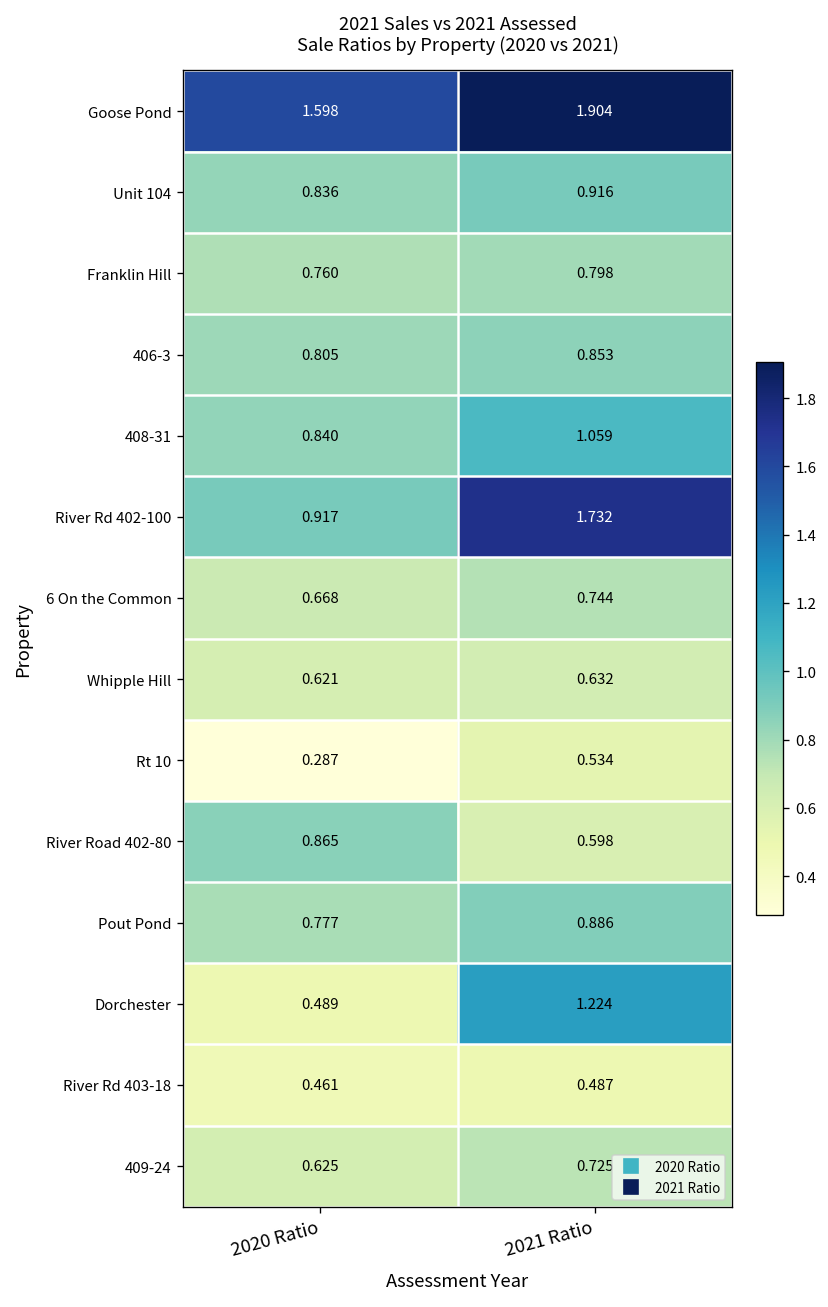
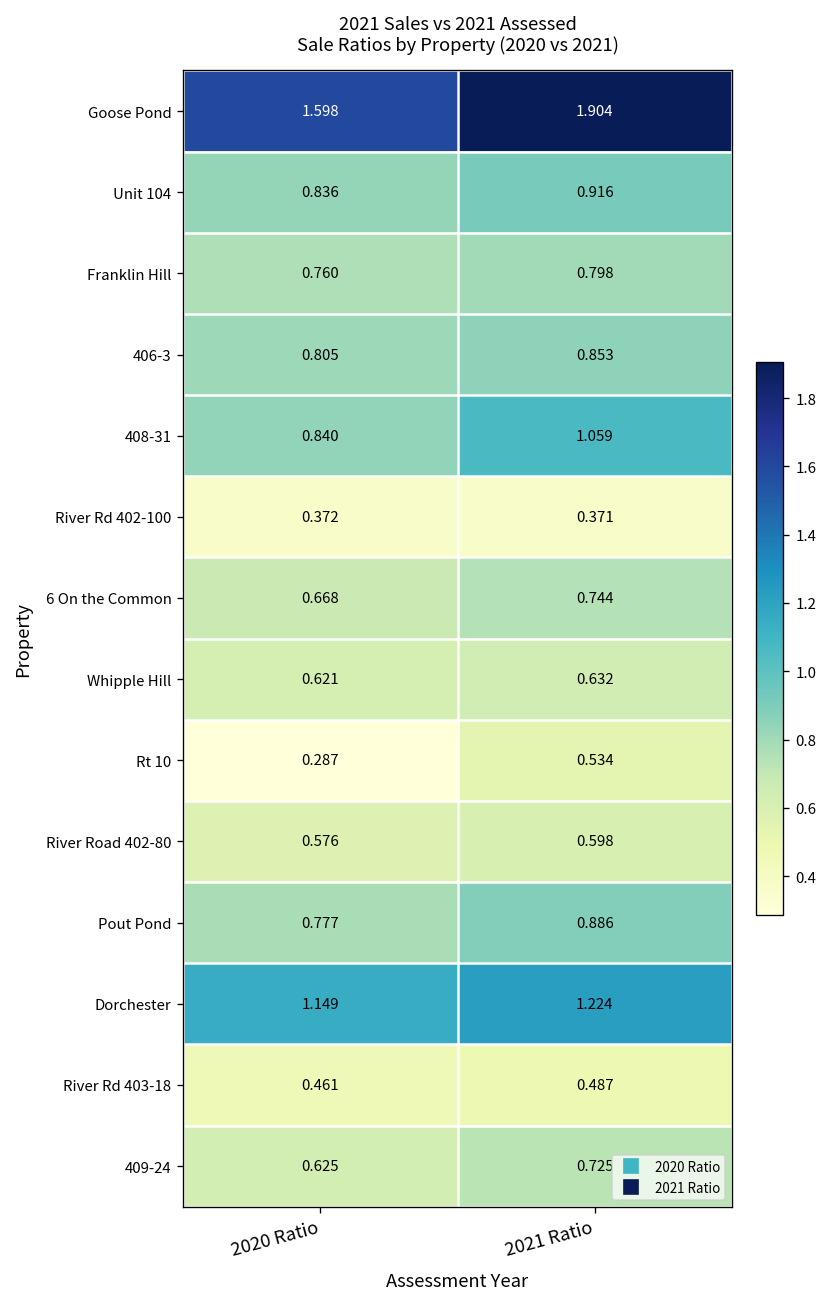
River Rd 402-100, 2020 Ratio: 0.917 -> 0.372
River Rd 402-100, 2021 Ratio: 1.732 -> 0.371
River Road 402-80, 2020 Ratio: 0.865 -> 0.576
Dorchester, 2020 Ratio: 0.489 -> 1.149
